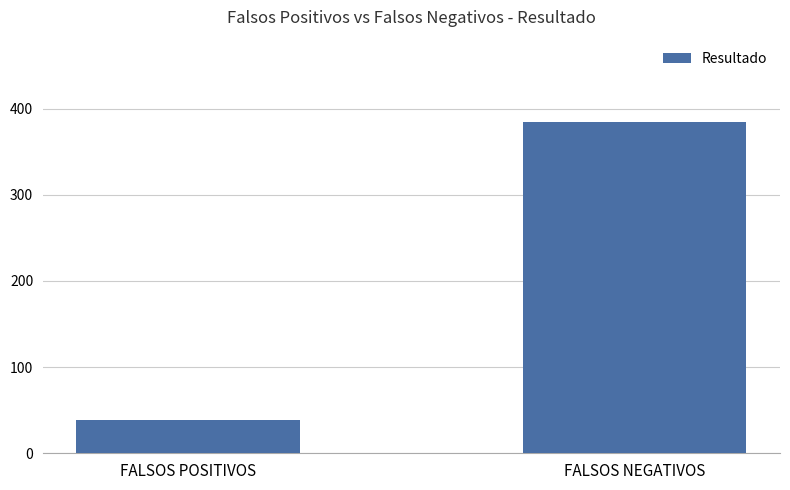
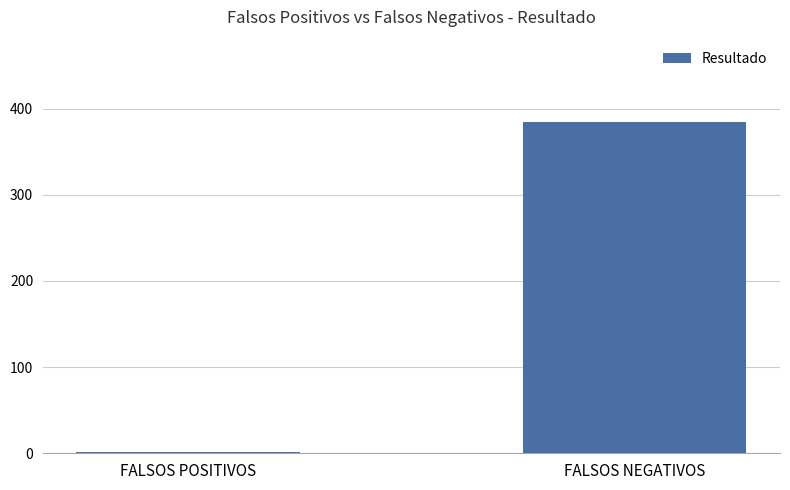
FALSOS POSITIVOS: 40 -> 0
